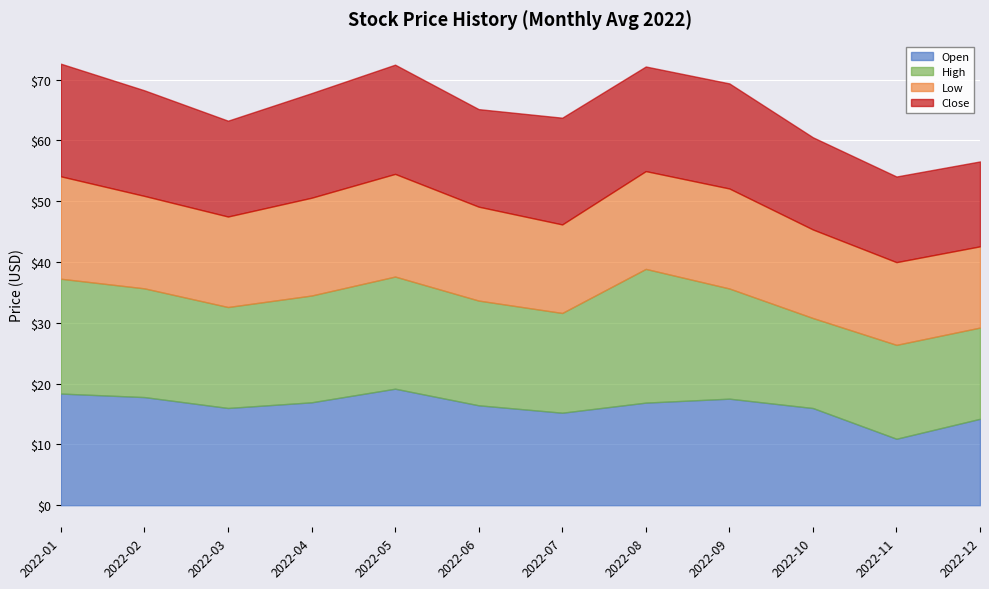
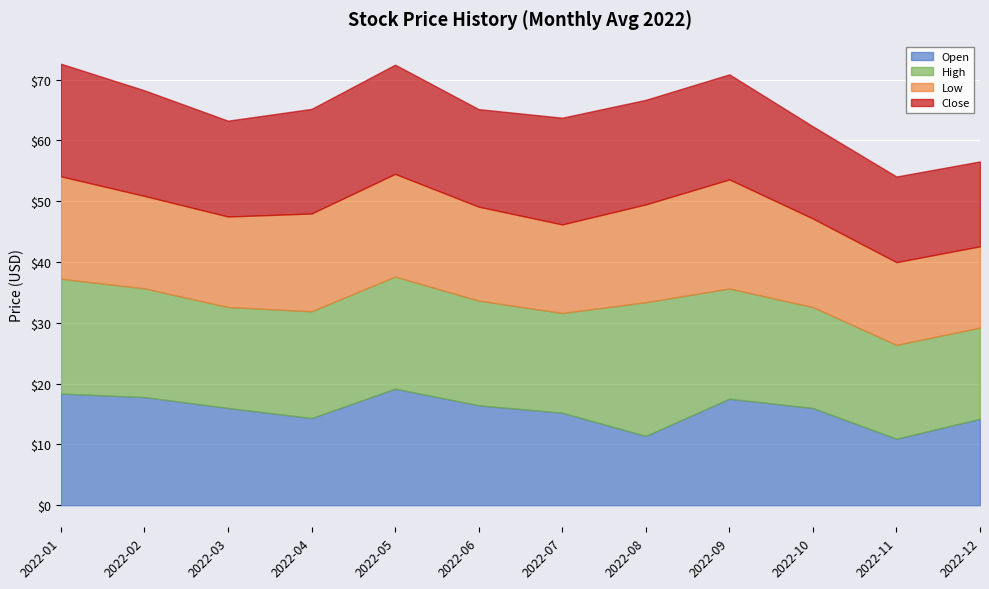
Open, 2022-04: $17 -> $14
Open, 2022-08: $17 -> $11
Low, 2022-09: $16 -> $18
High, 2022-10: $15 -> $17
